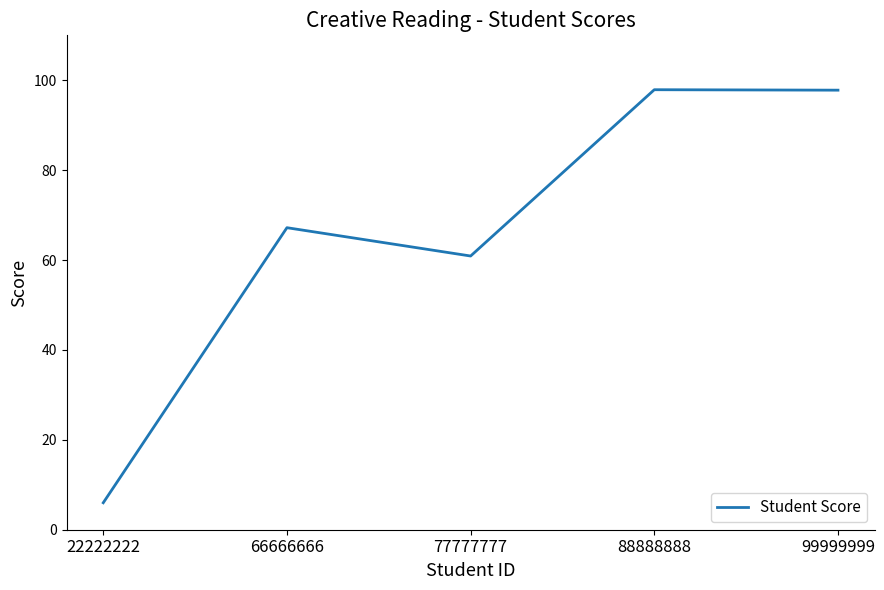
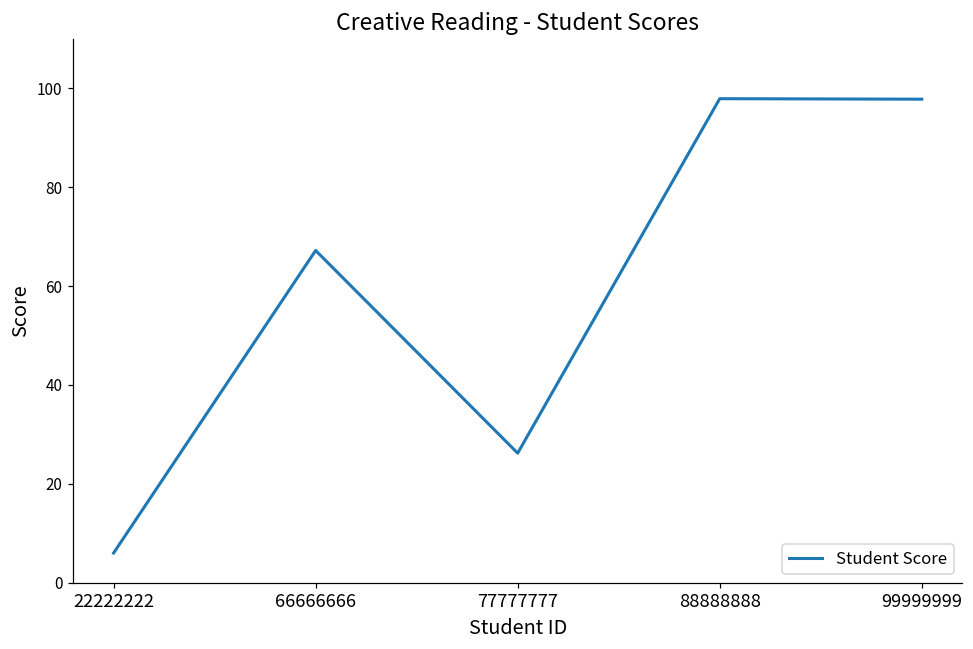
77777777: 61 -> 26
